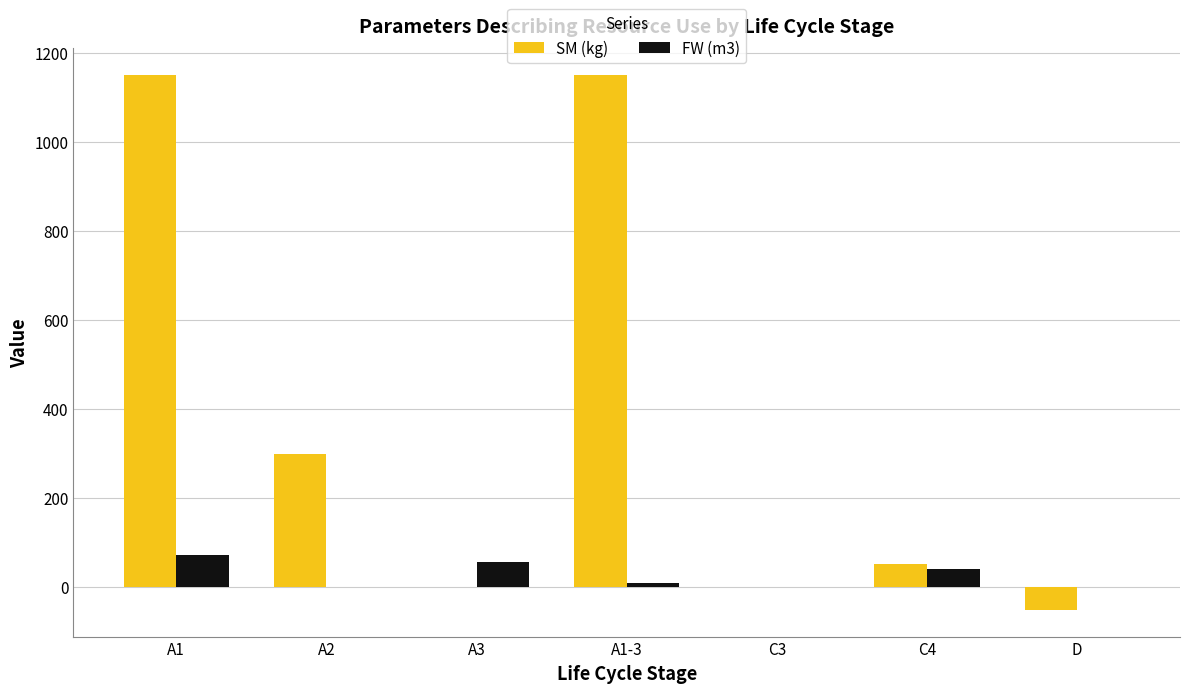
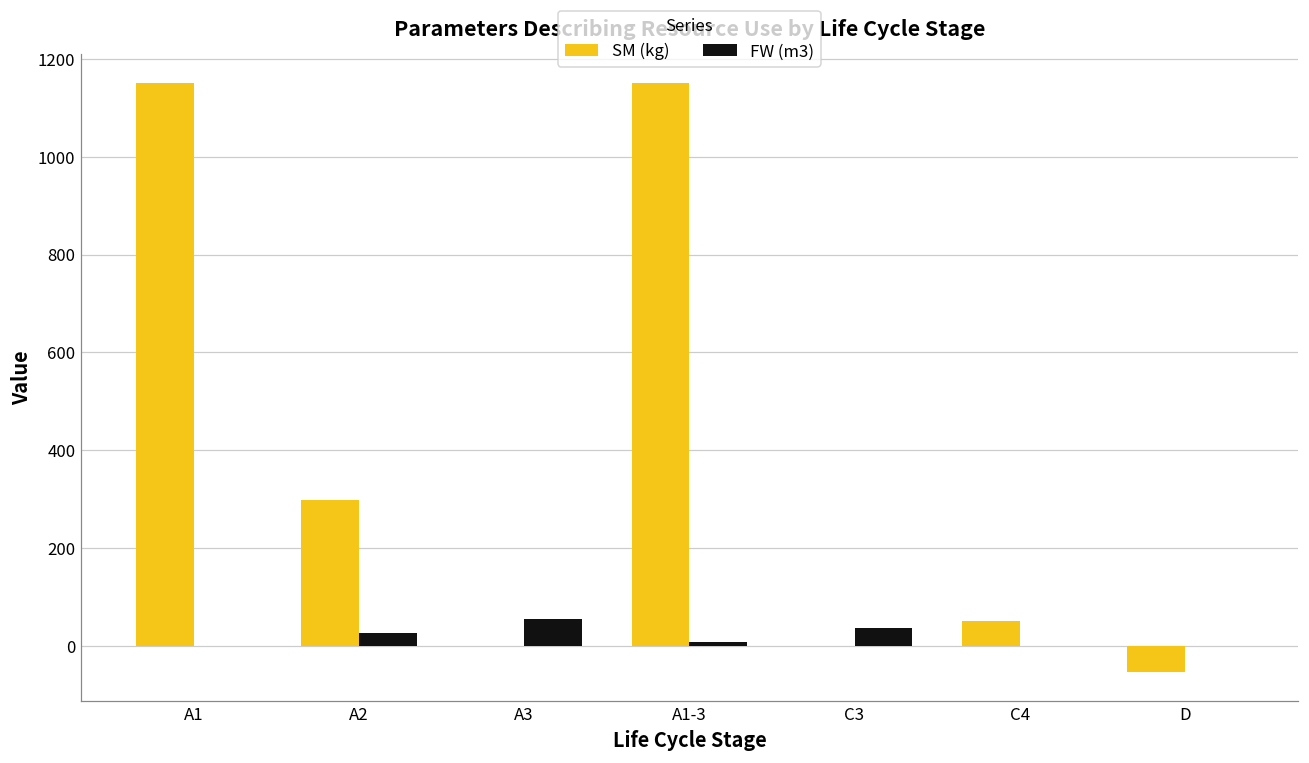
FW (m3), A1: 70 -> 0
FW (m3), A2: 0 -> 30
FW (m3), C3: 0 -> 40
FW (m3), C4: 40 -> 0
